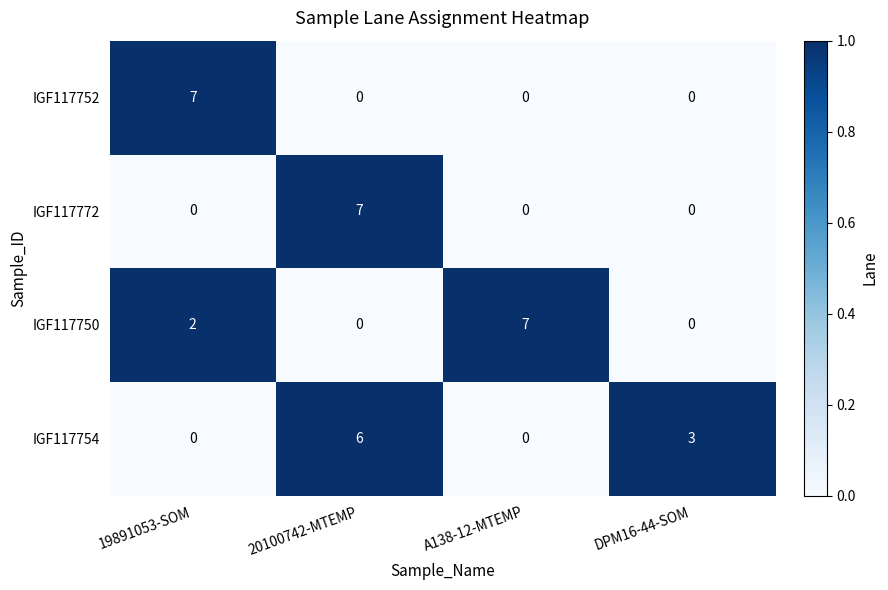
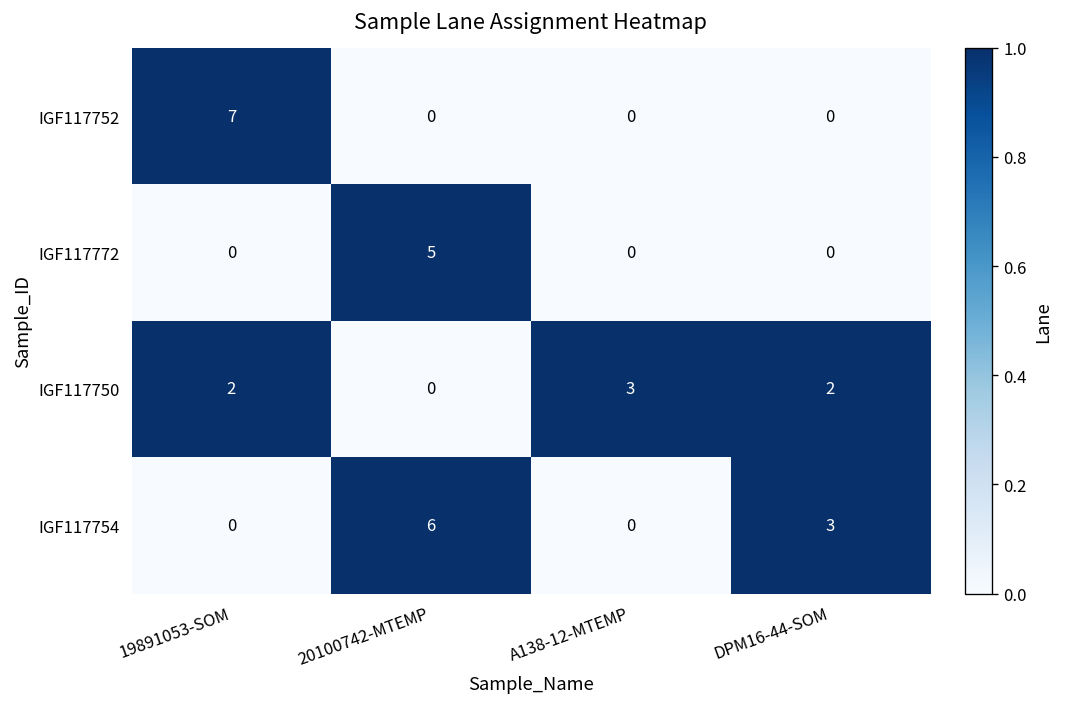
IGF117772, 20100742-MTEMP: 7 -> 5
IGF117750, A138-12-MTEMP: 7 -> 3
IGF117750, DPM16-44-SOM: 0 -> 2
